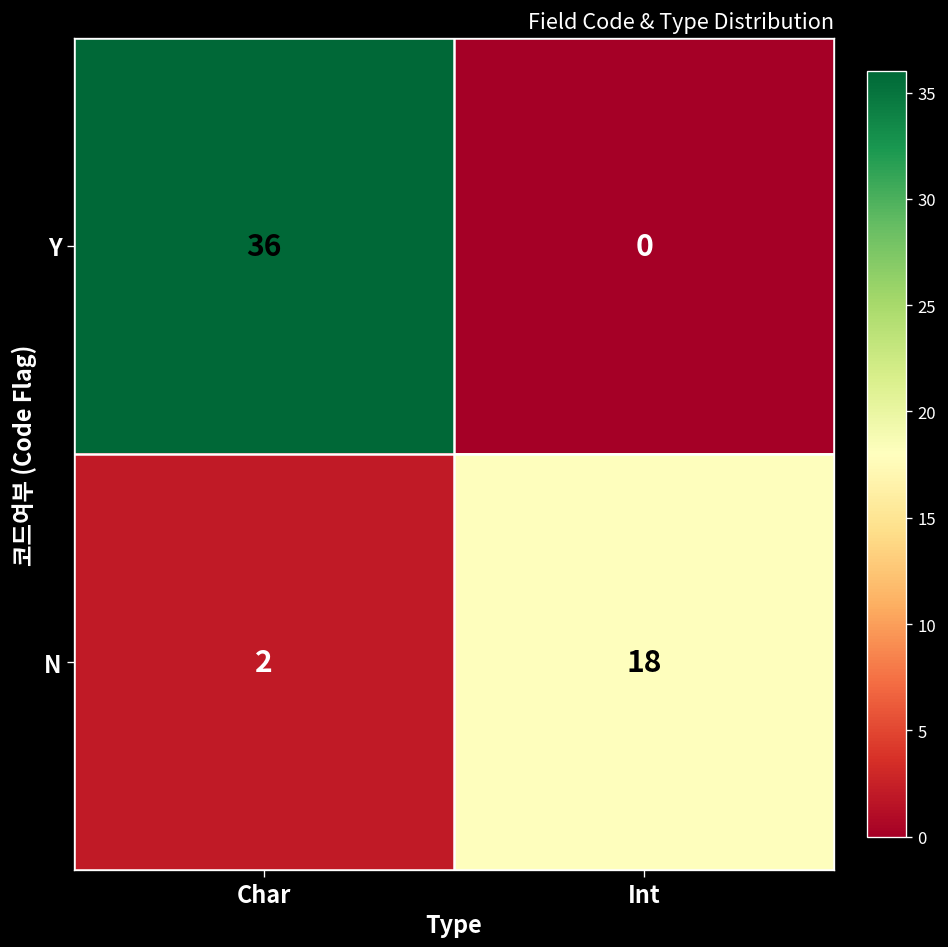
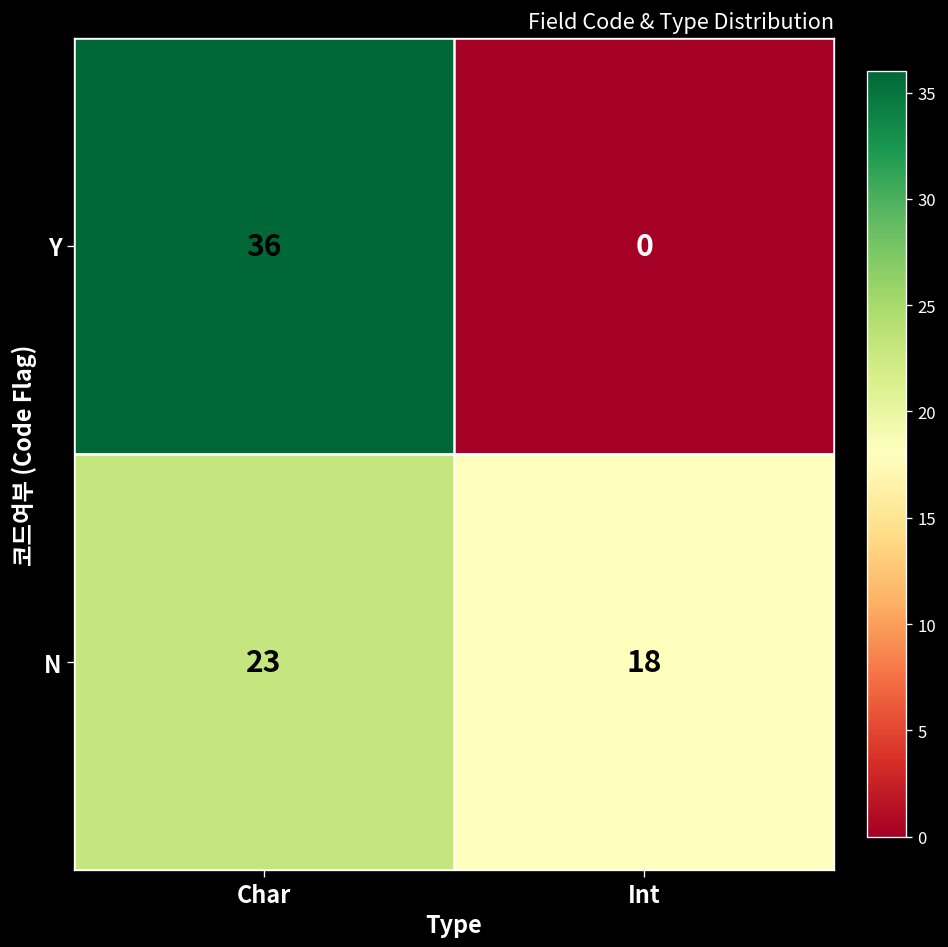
N, Char: 2 -> 23
